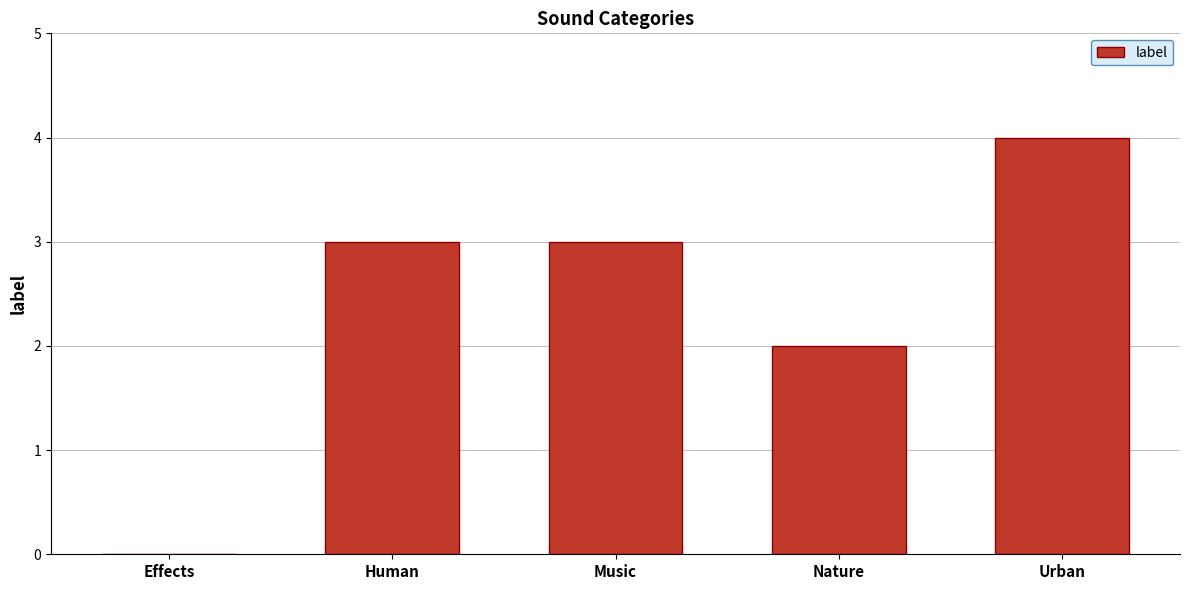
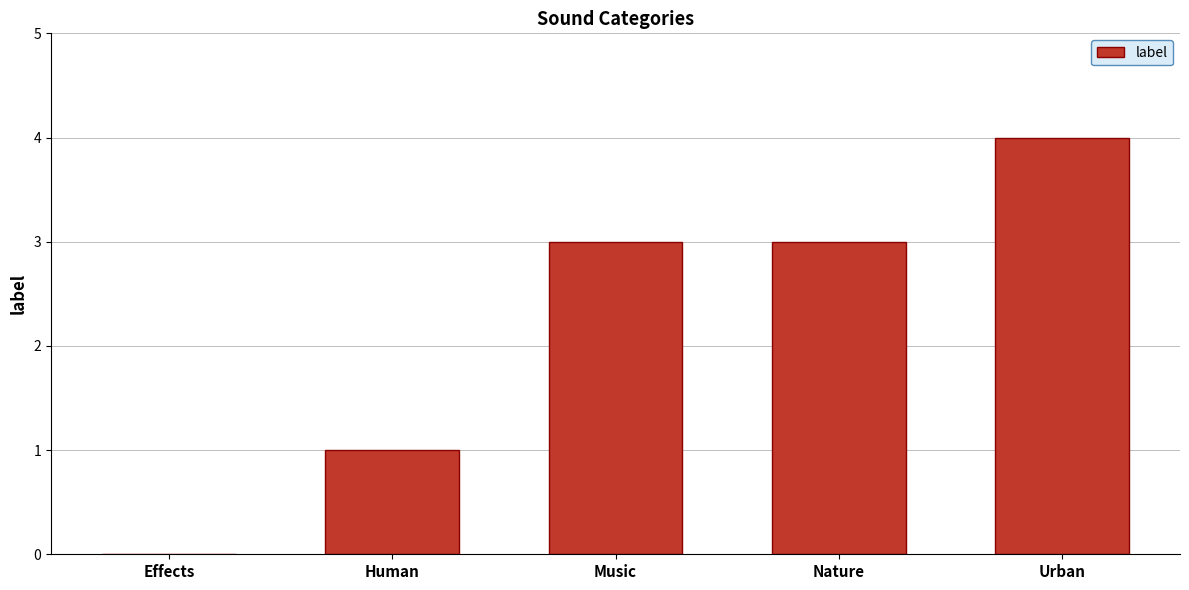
Human: 3 -> 1
Nature: 2 -> 3
